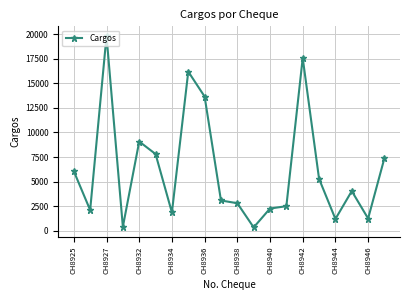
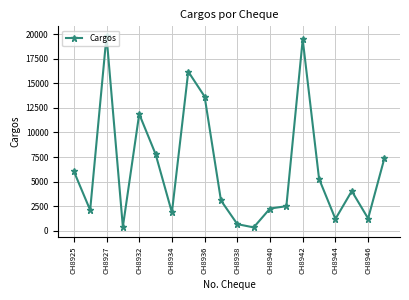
CH8932: 9000 -> 12000
CH8938: 3000 -> 1000
CH8942: 18000 -> 19000
